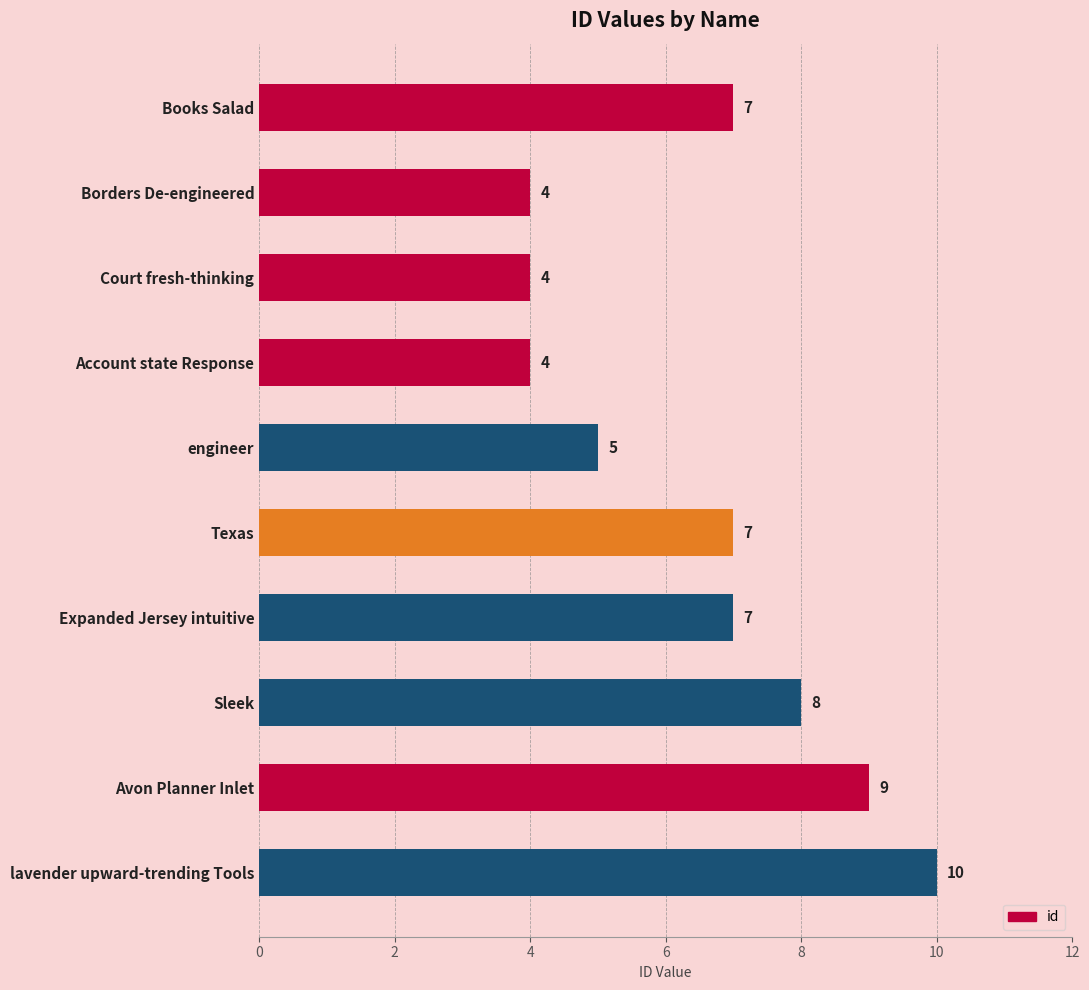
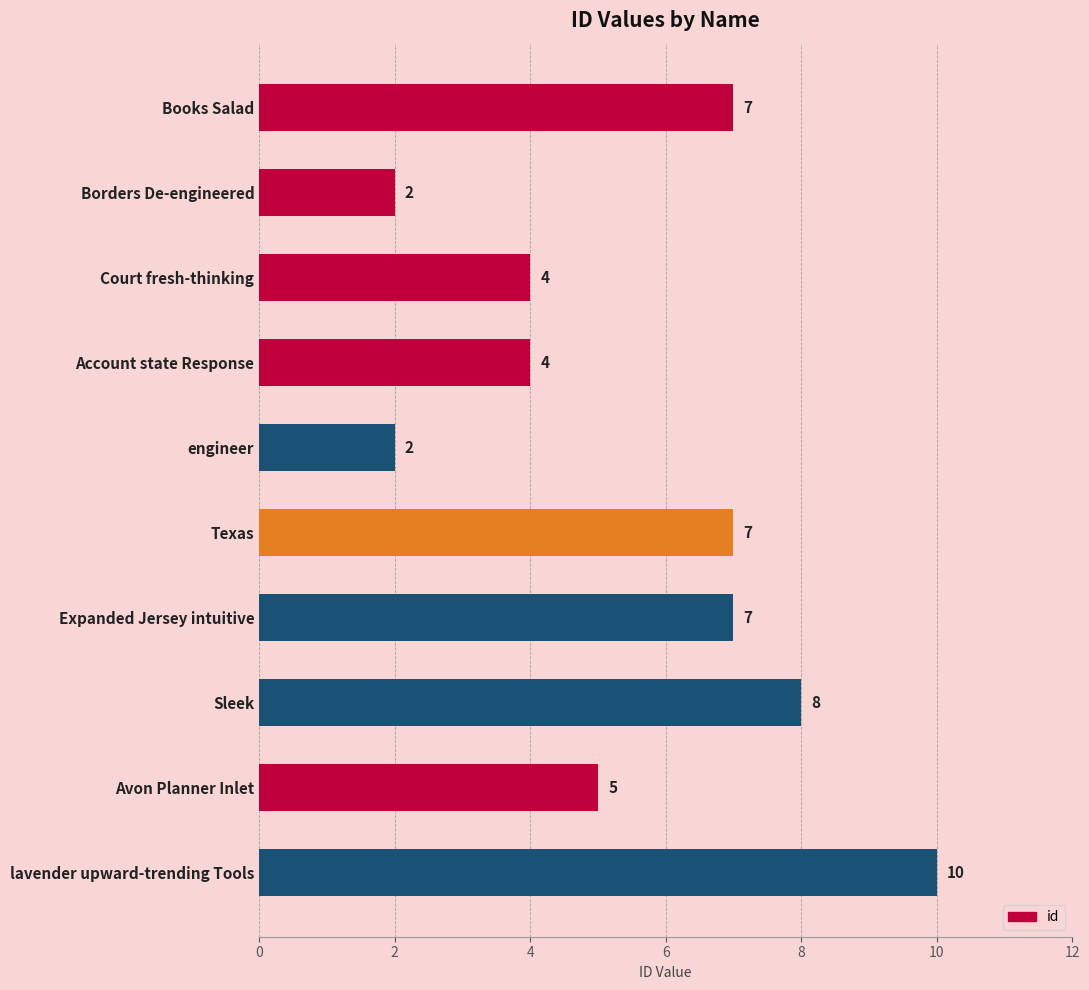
Borders De-engineered: 4 -> 2
engineer: 5 -> 2
Avon Planner Inlet: 9 -> 5
